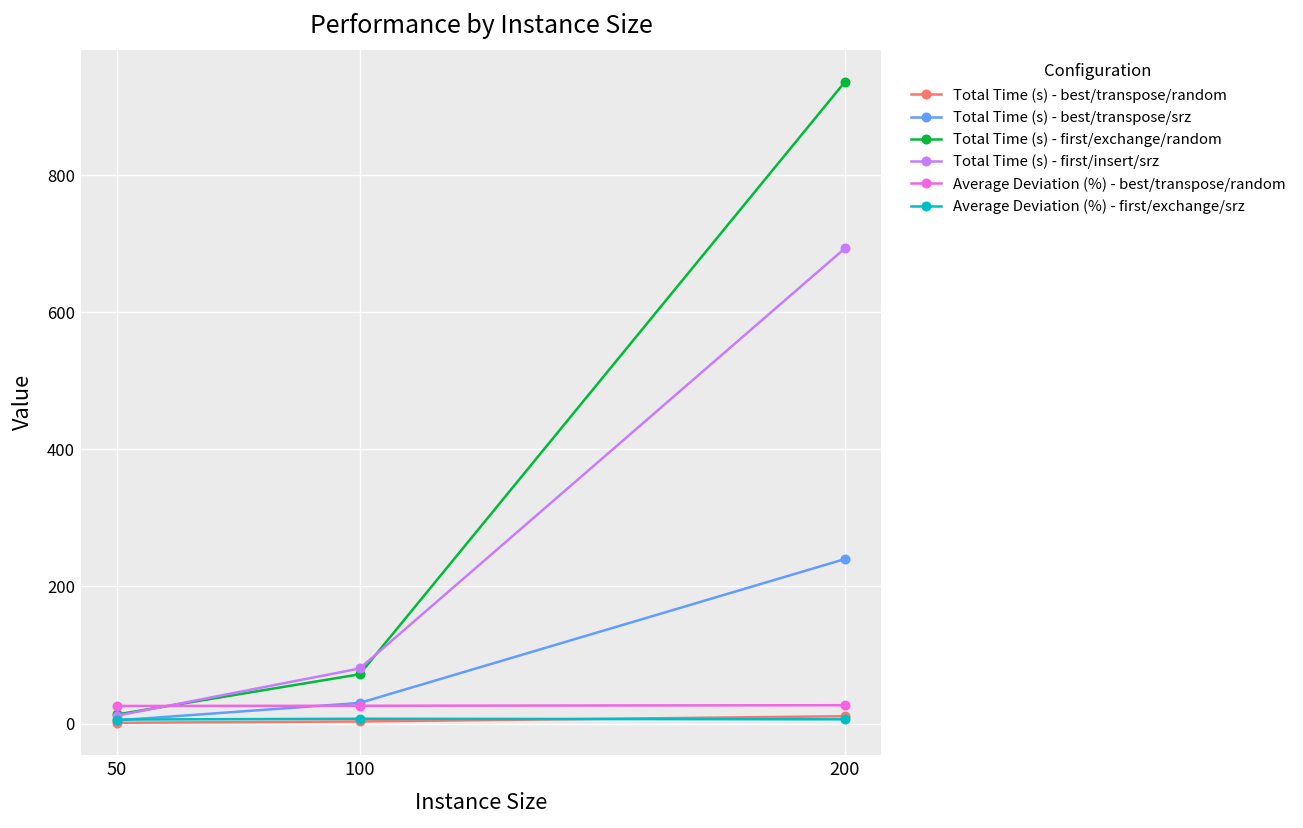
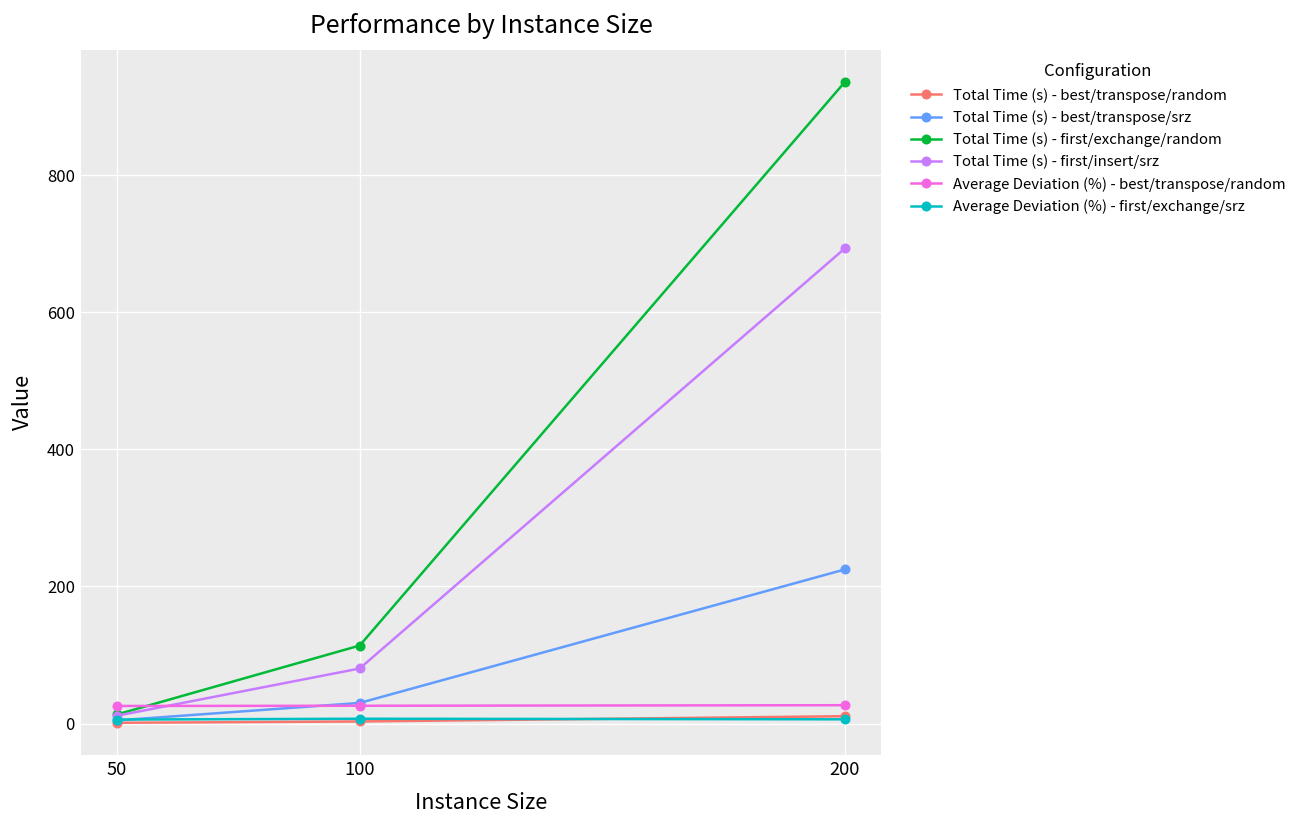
Total Time (s) - first/exchange/random, 100: 70 -> 110
Total Time (s) - best/transpose/srz, 200: 240 -> 220
